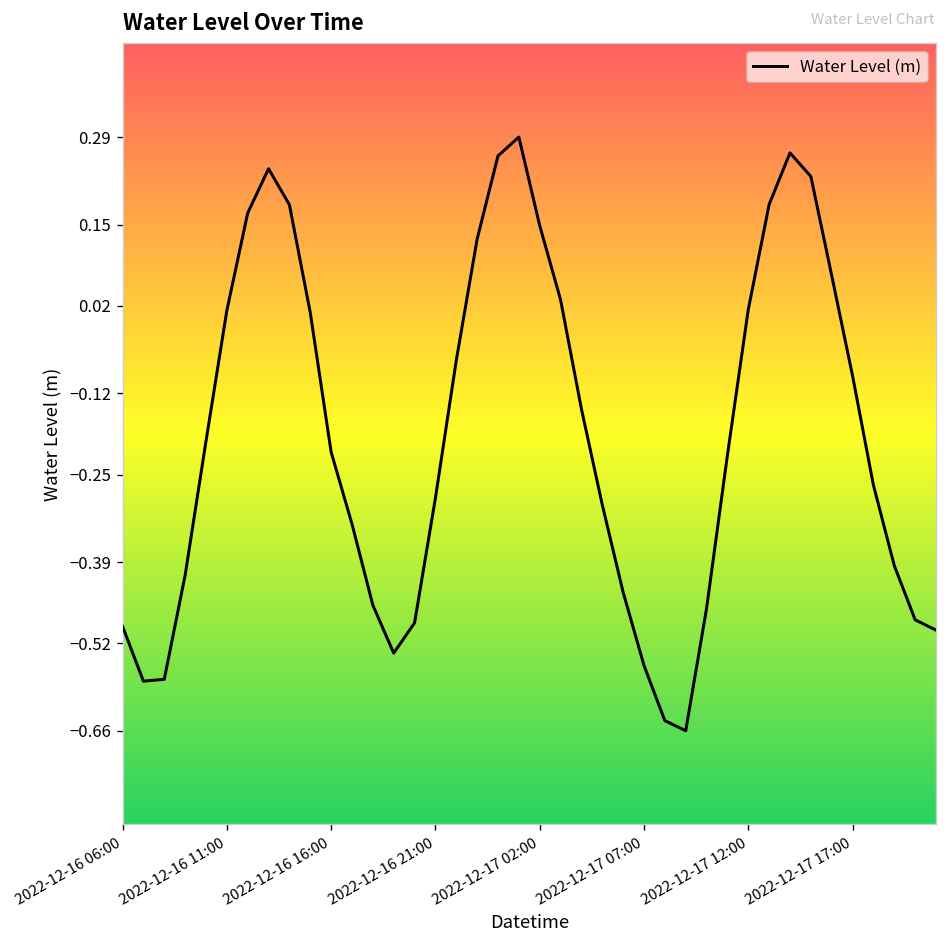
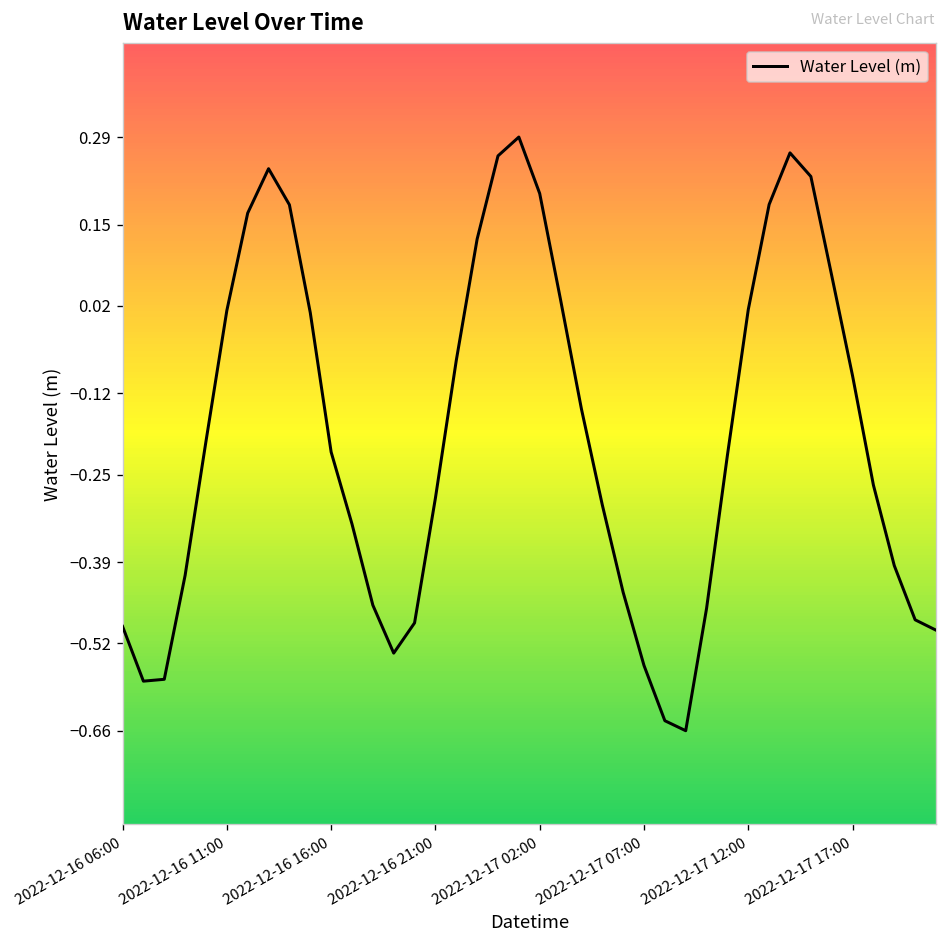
2022-12-17 02:00: 0.15 -> 0.20
